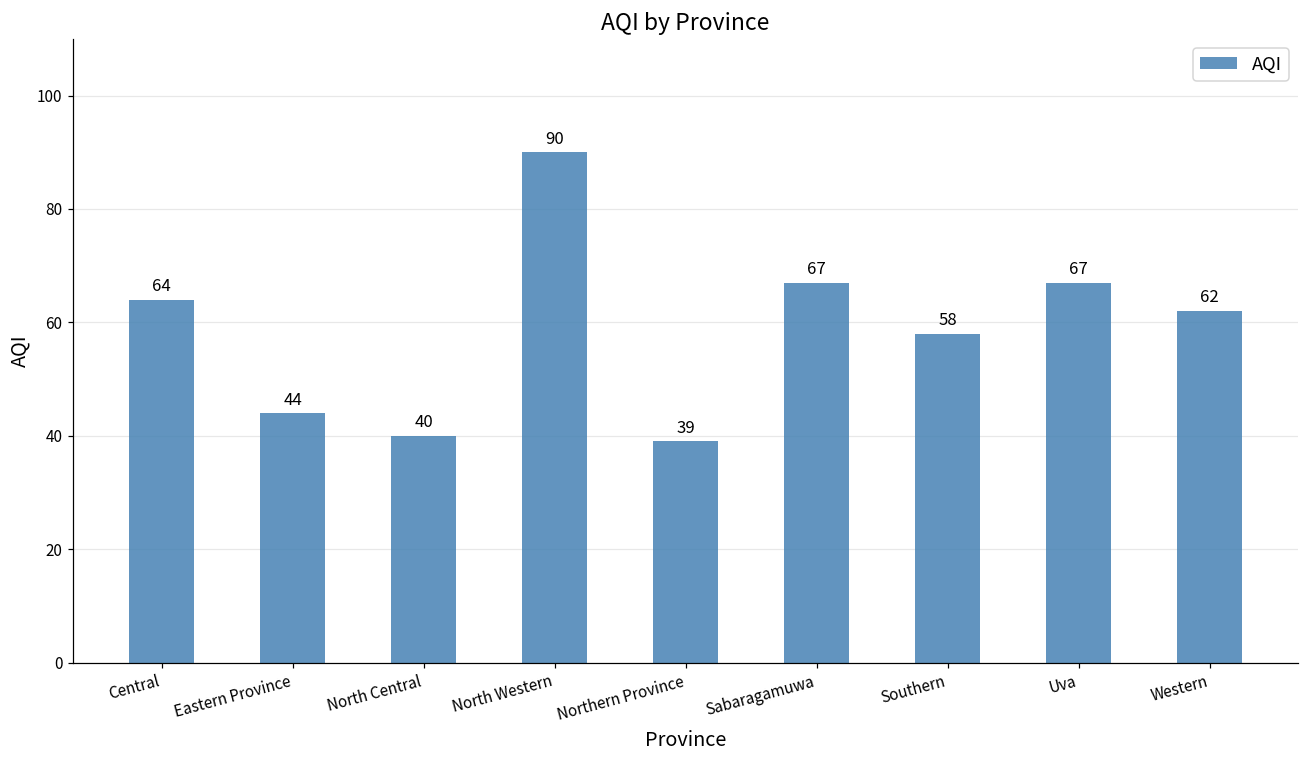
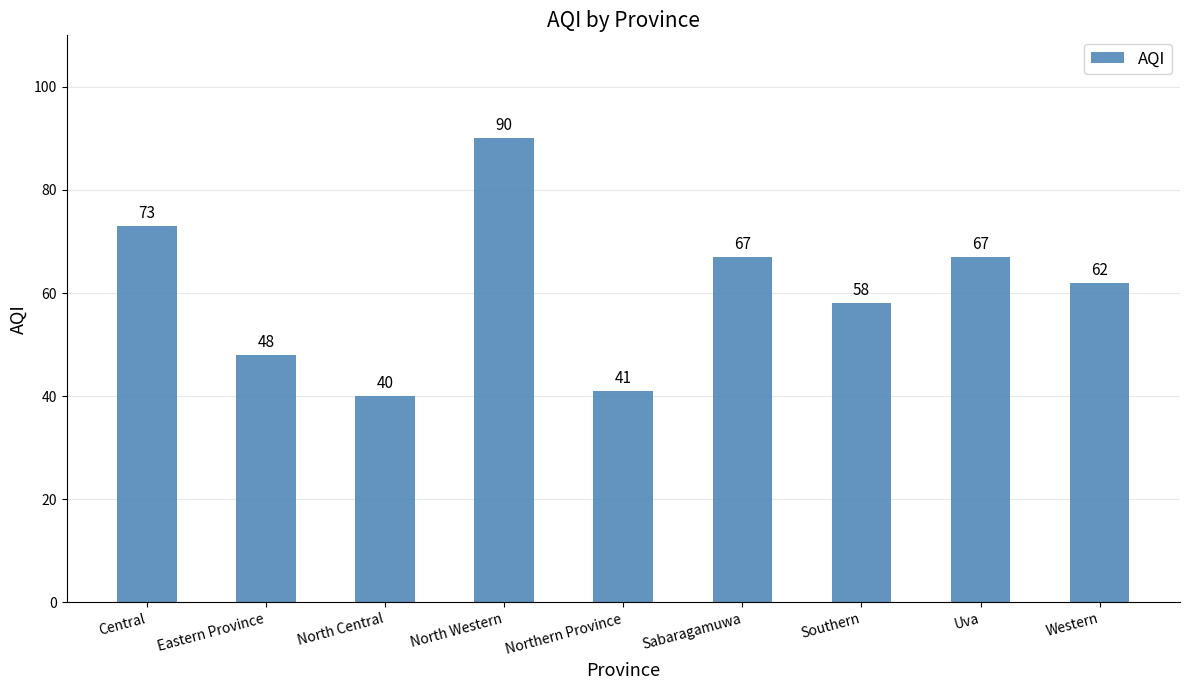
Central: 64 -> 73
Eastern Province: 44 -> 48
Northern Province: 39 -> 41
